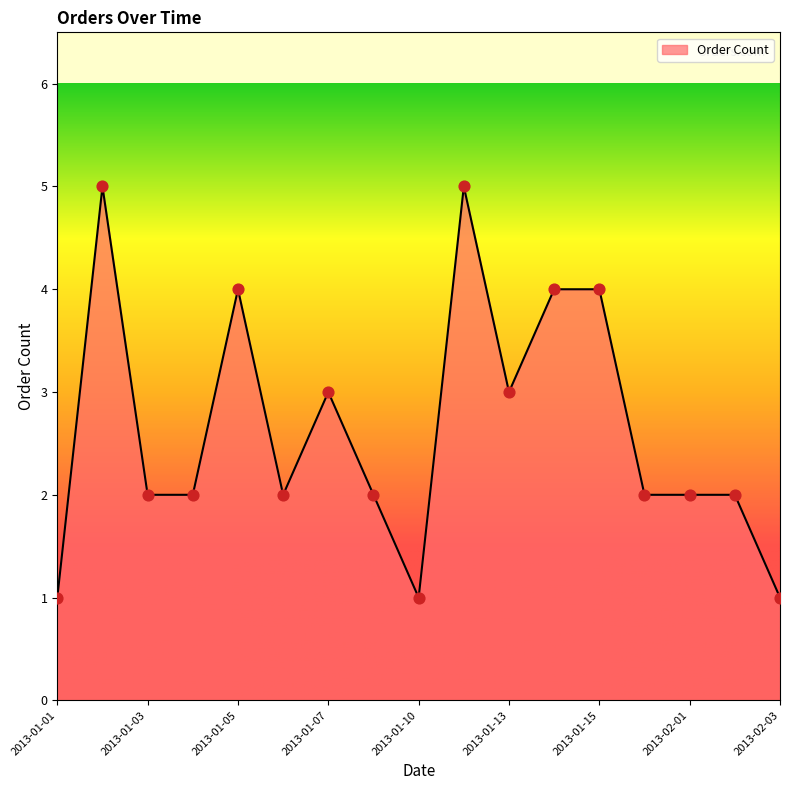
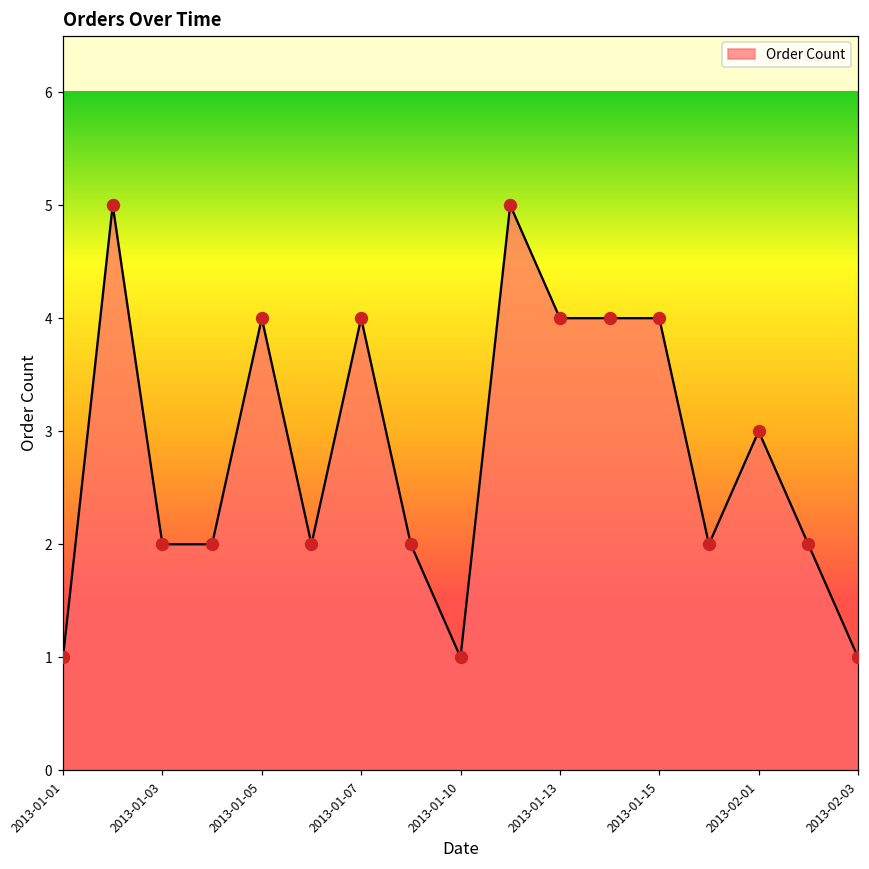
2013-01-07: 3 -> 4
2013-01-13: 3 -> 4
2013-02-01: 2 -> 3
